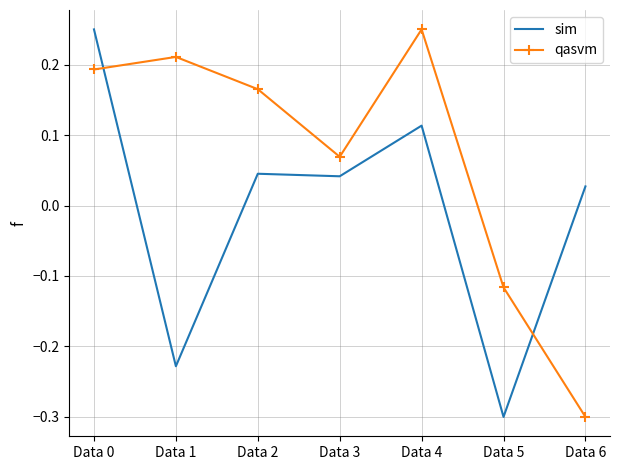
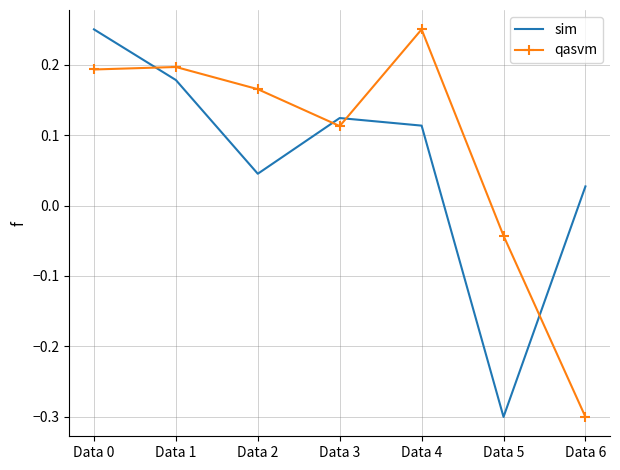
sim, Data 1: -0.23 -> 0.18
qasvm, Data 1: 0.21 -> 0.20
sim, Data 3: 0.04 -> 0.12
qasvm, Data 3: 0.07 -> 0.11
qasvm, Data 5: -0.12 -> -0.04
